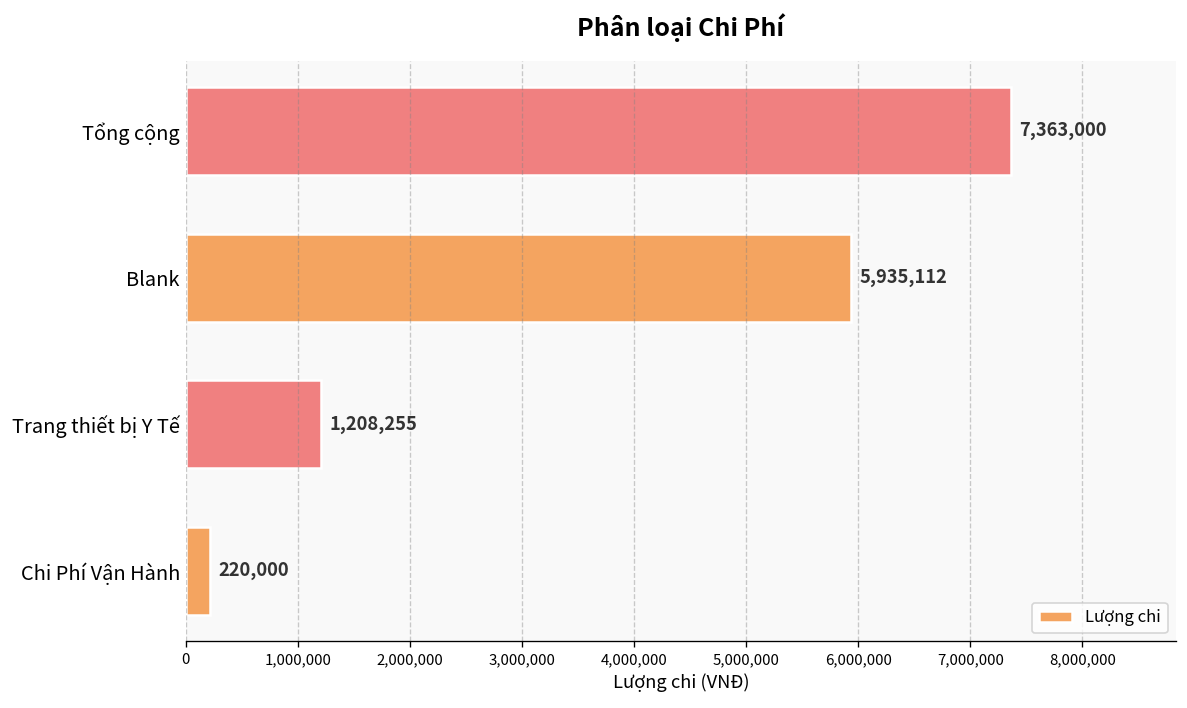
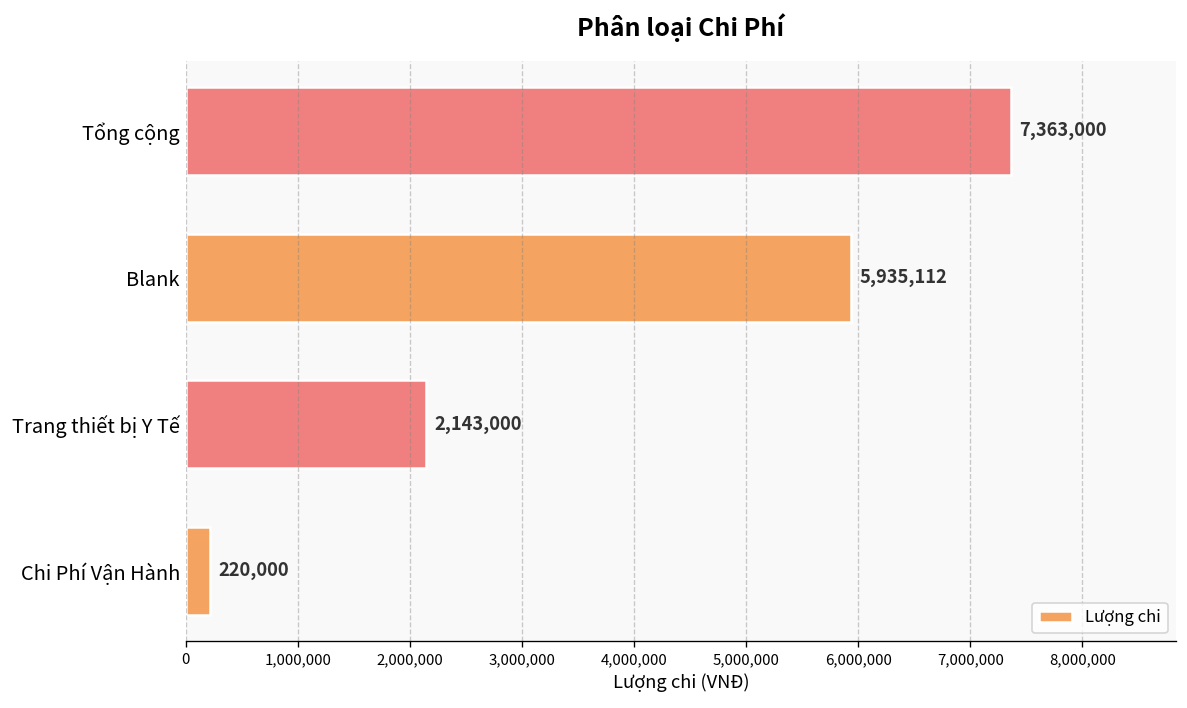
Trang thiết bị Y Tế: 1,208,255 -> 2,143,000
